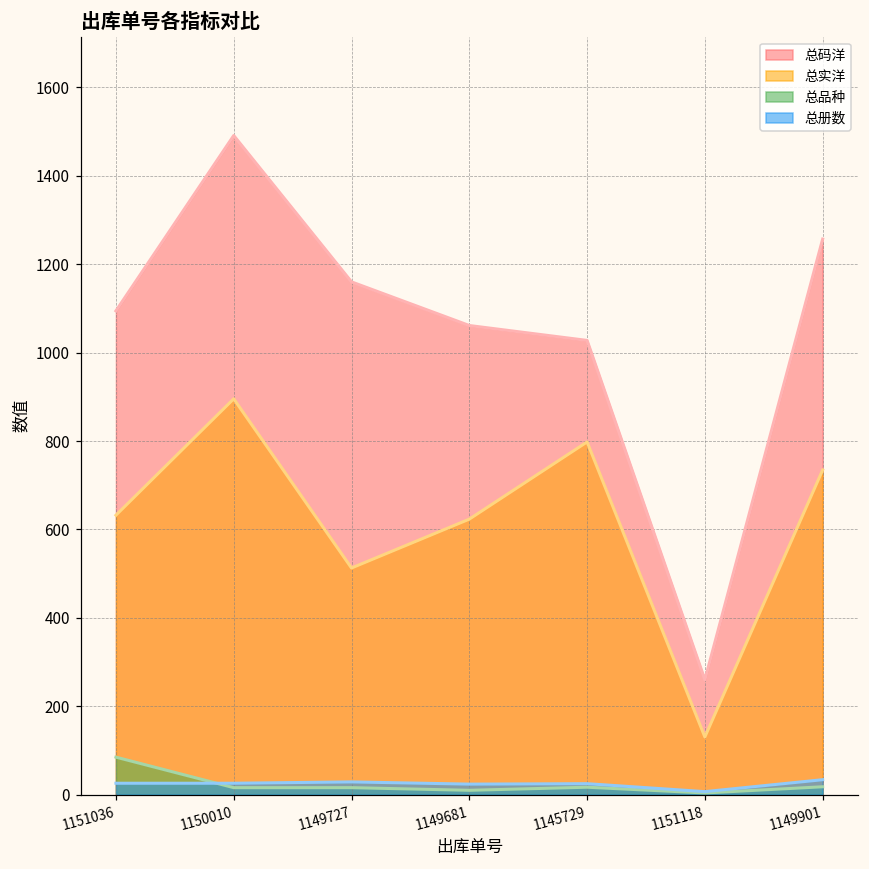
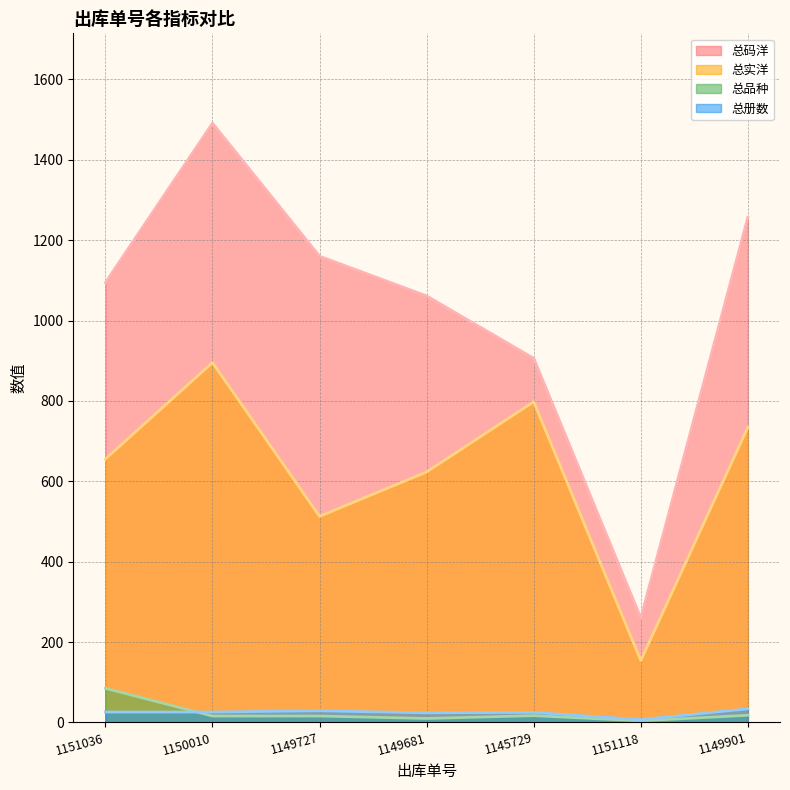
总实洋, 1151036: 630 -> 660
总码洋, 1145729: 1030 -> 910
总实洋, 1151118: 130 -> 150
